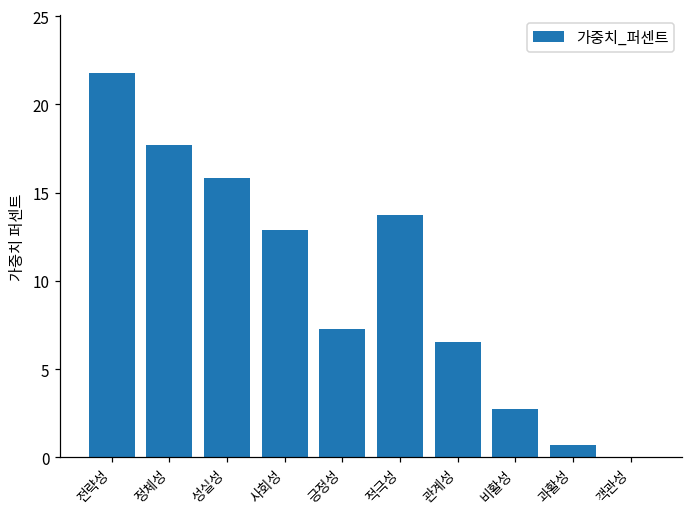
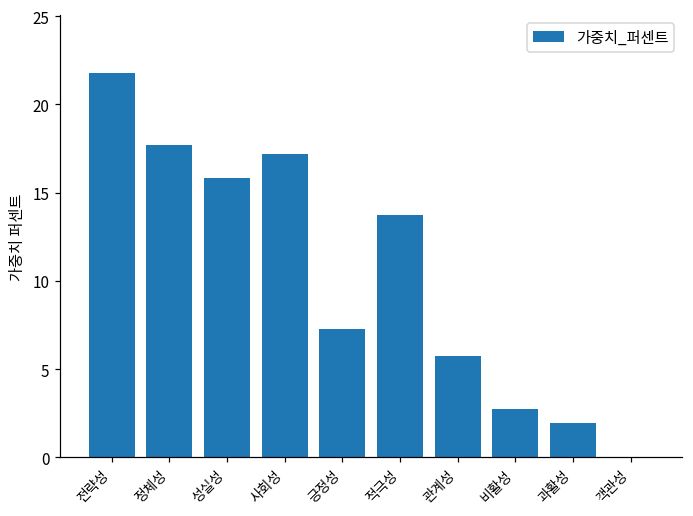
사회성: 12.9 -> 17.2
관계성: 6.5 -> 5.7
과활성: 0.7 -> 2.0
